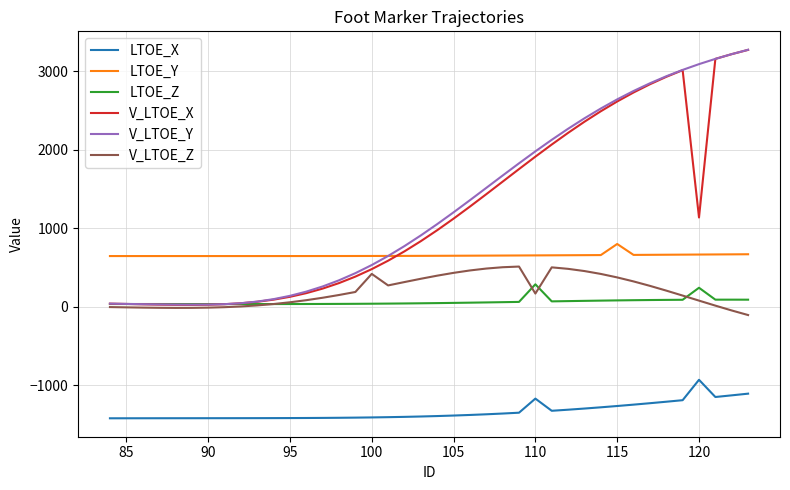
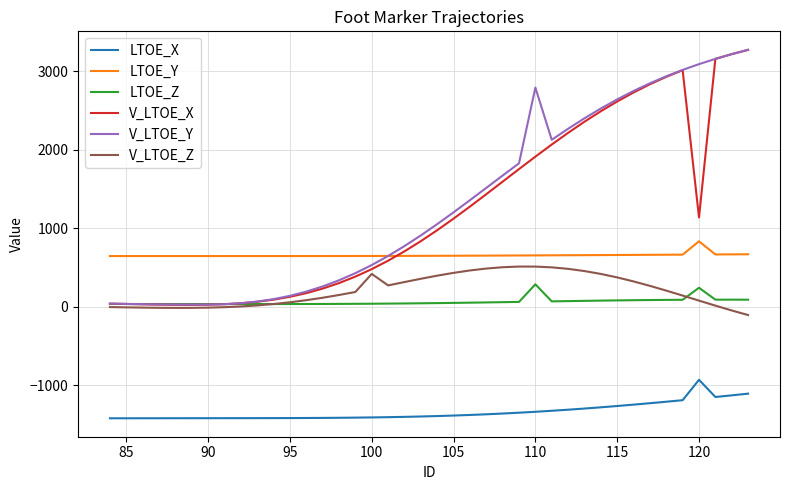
LTOE_X, 110: -1200 -> -1300
V_LTOE_Y, 110: 2000 -> 2800
V_LTOE_Z, 110: 200 -> 500
LTOE_Y, 115: 800 -> 700
LTOE_Y, 120: 700 -> 800
